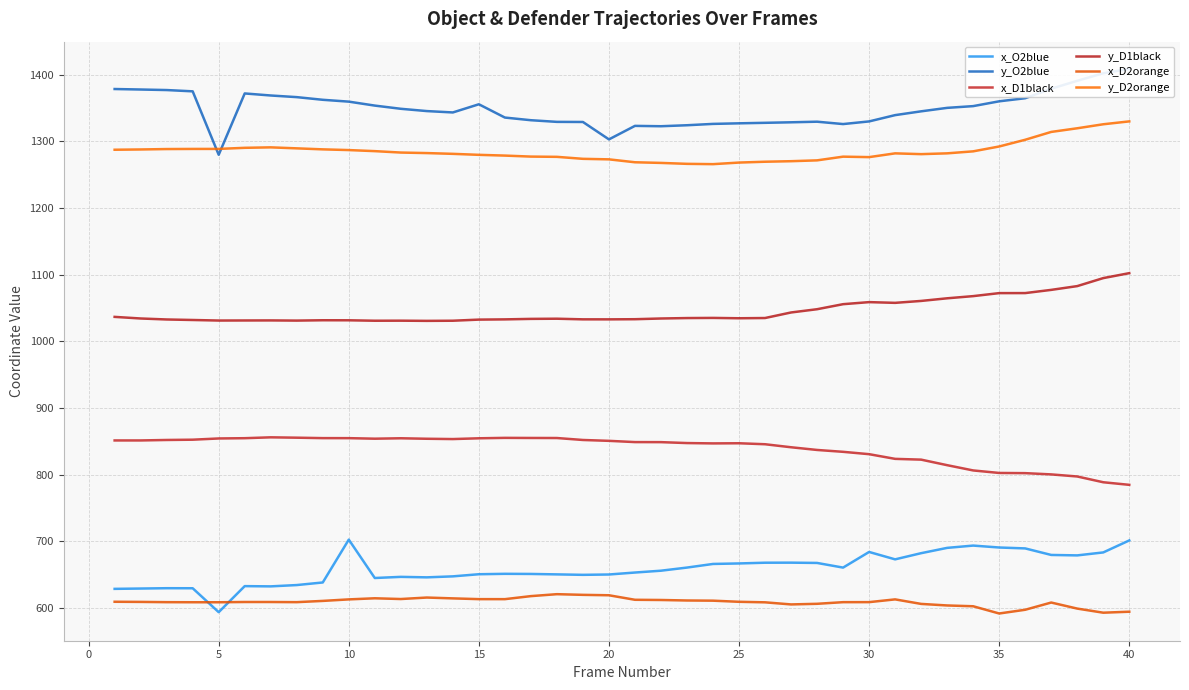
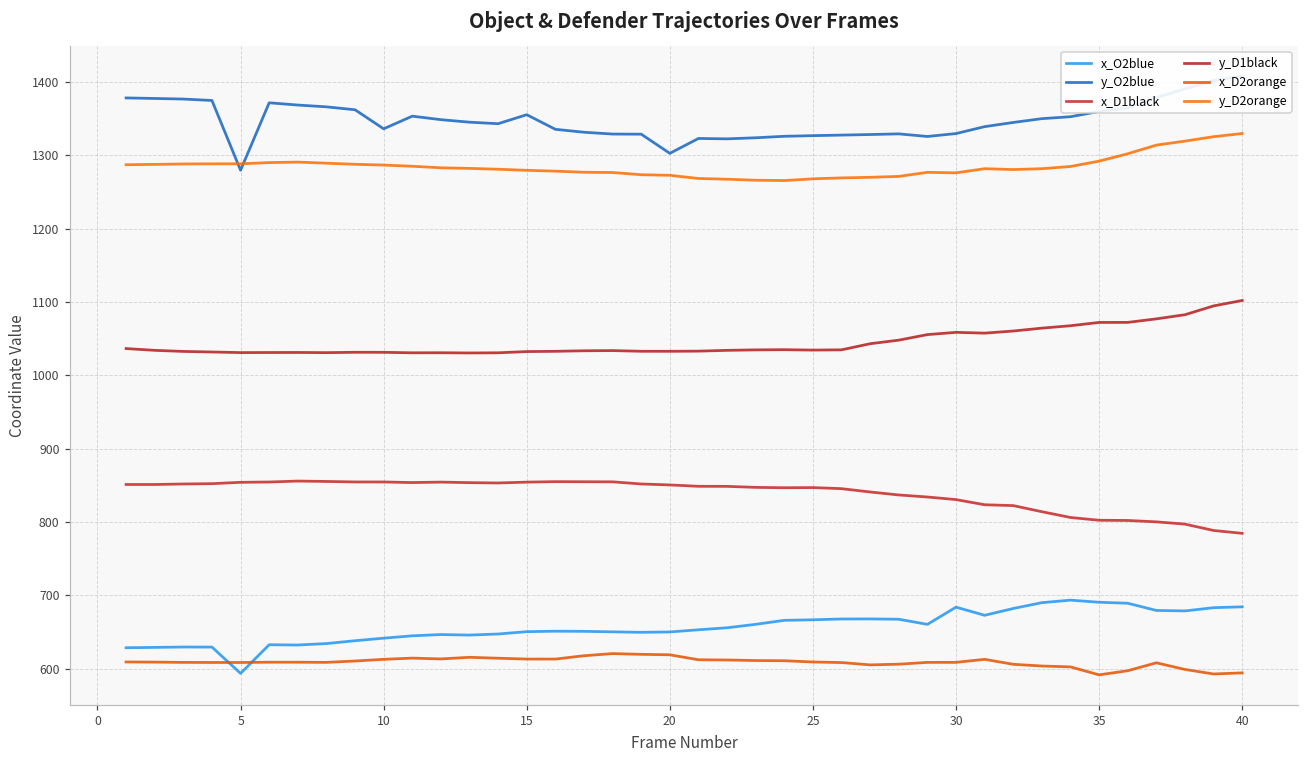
x_O2blue, 10: 700 -> 640
y_O2blue, 10: 1360 -> 1340
x_O2blue, 40: 700 -> 680
